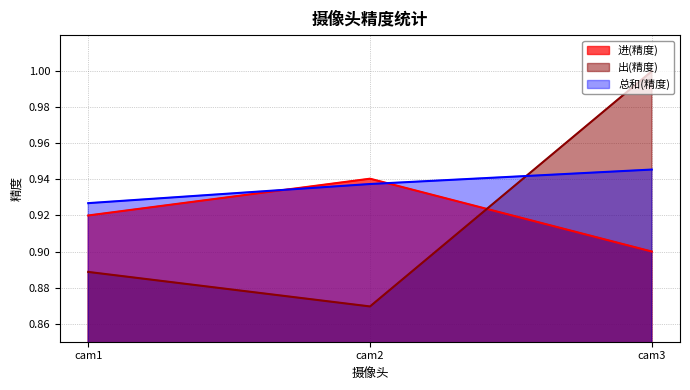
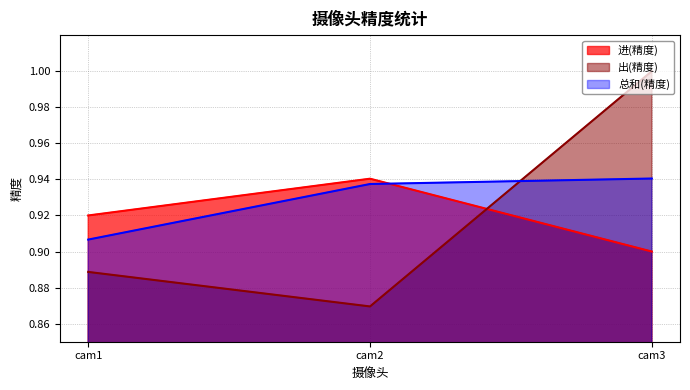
总和(精度), cam1: 0.927 -> 0.907
总和(精度), cam3: 0.945 -> 0.940
